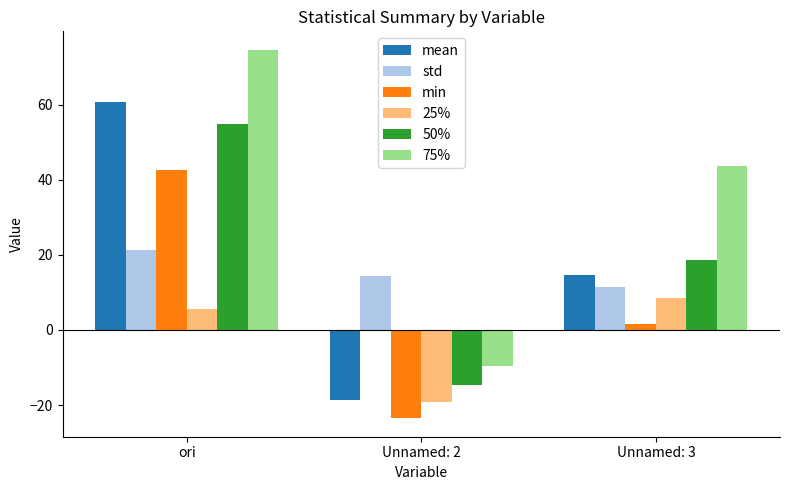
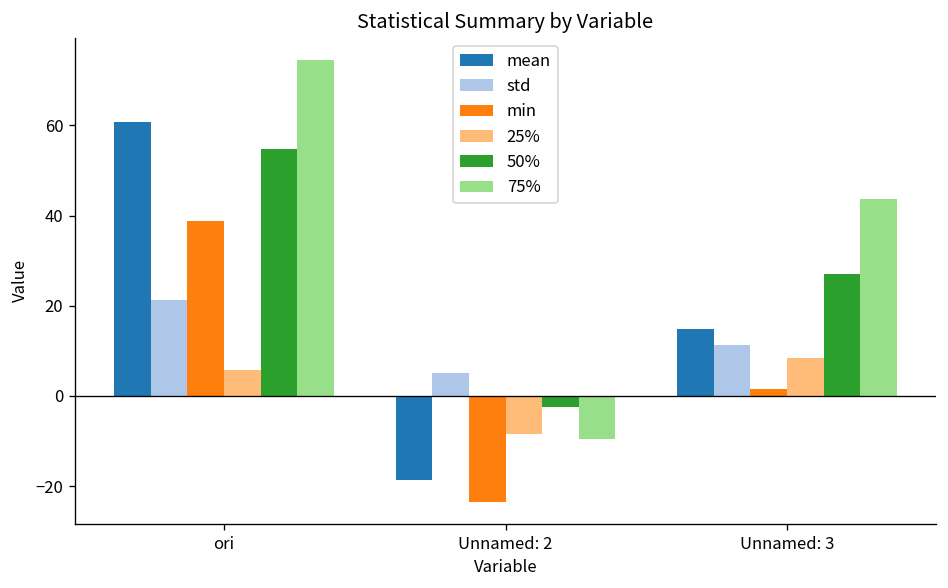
min, ori: 43 -> 39
std, Unnamed: 2: 14 -> 5
25%, Unnamed: 2: -19 -> -9
50%, Unnamed: 2: -15 -> -2
50%, Unnamed: 3: 19 -> 27
